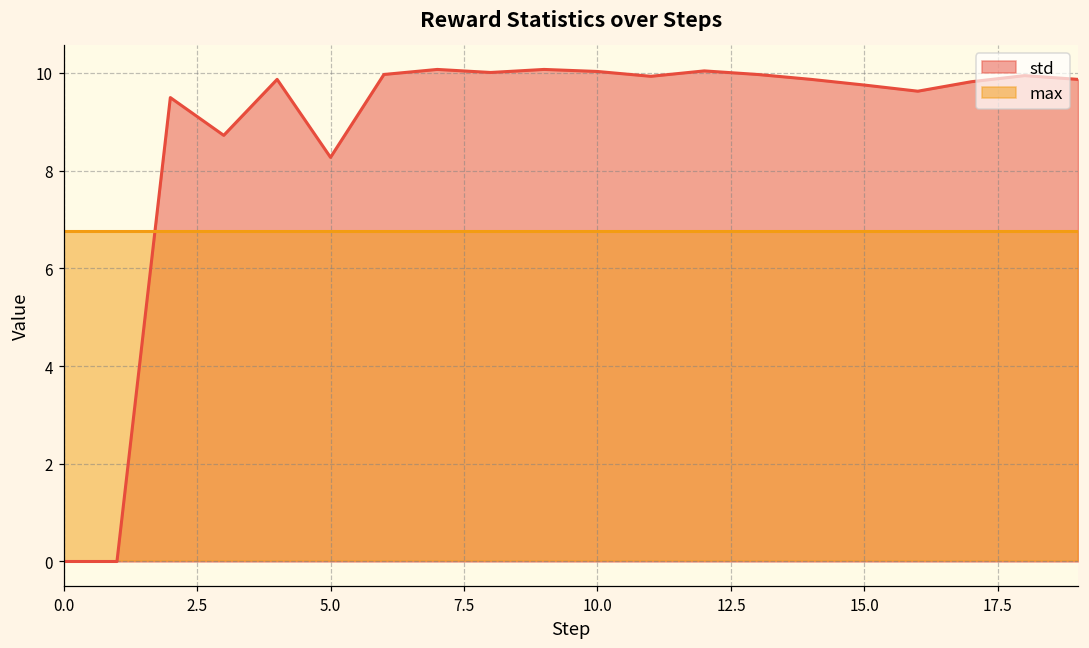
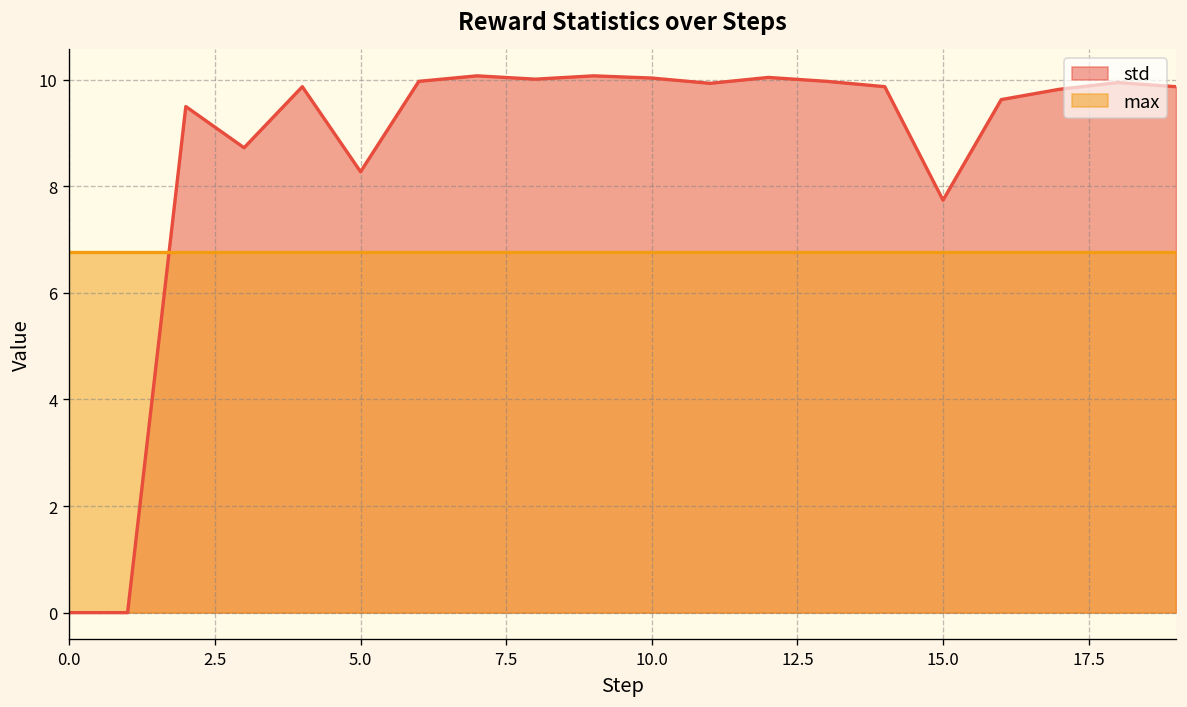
std, 15.0: 9.8 -> 7.7
